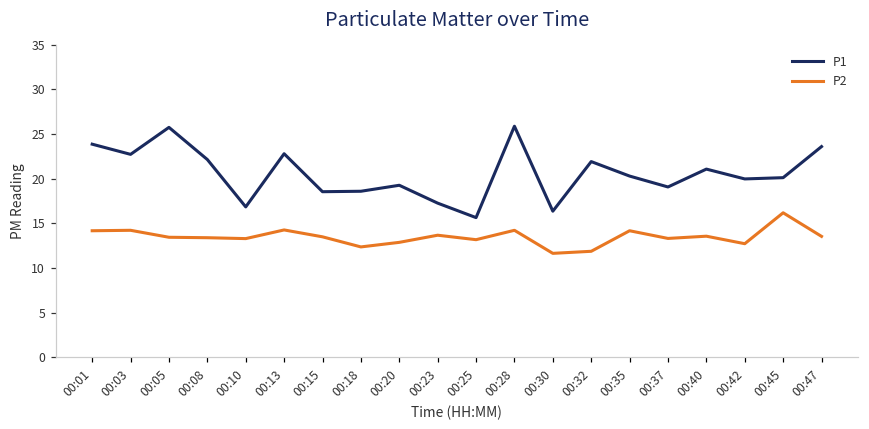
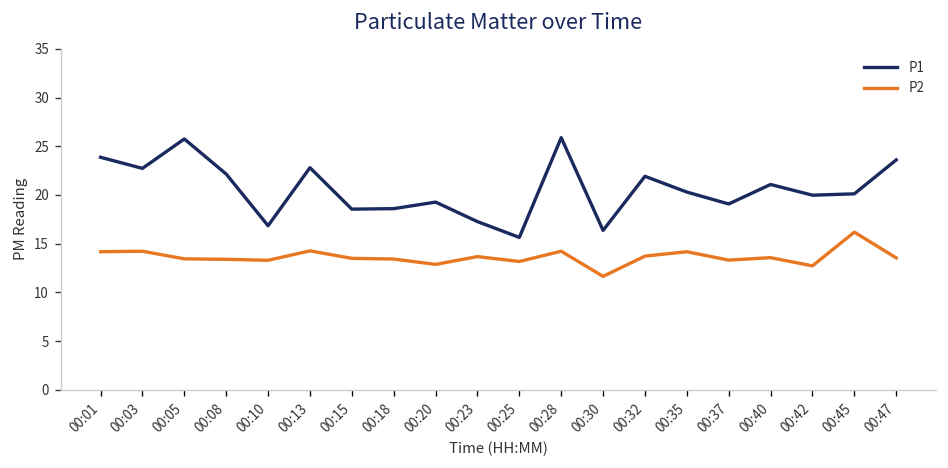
P2, 00:18: 12 -> 13
P2, 00:32: 12 -> 14
